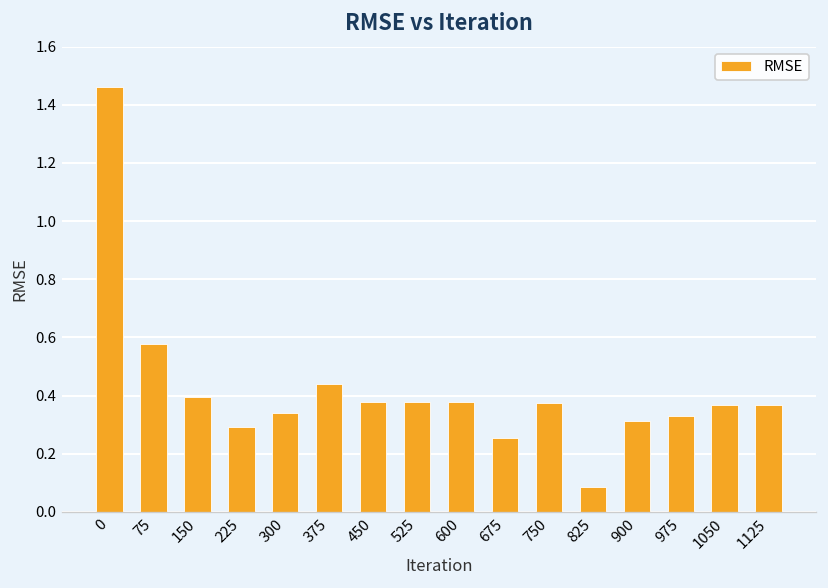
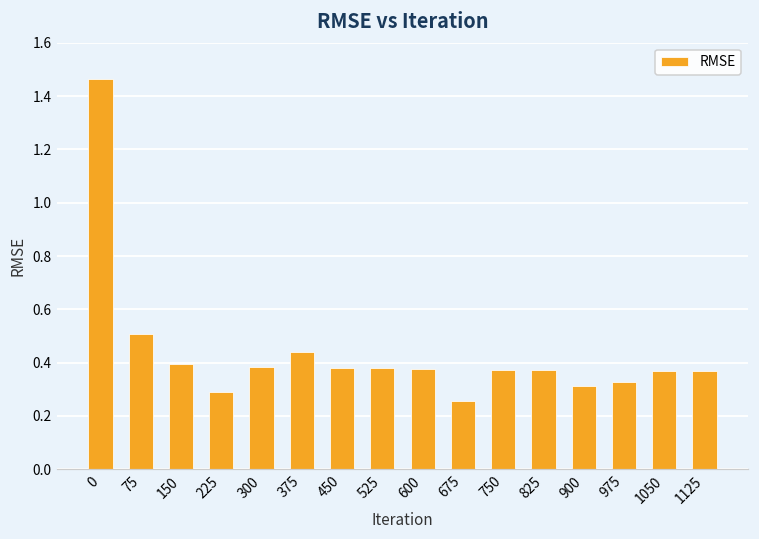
75: 0.58 -> 0.51
300: 0.34 -> 0.38
825: 0.08 -> 0.37
